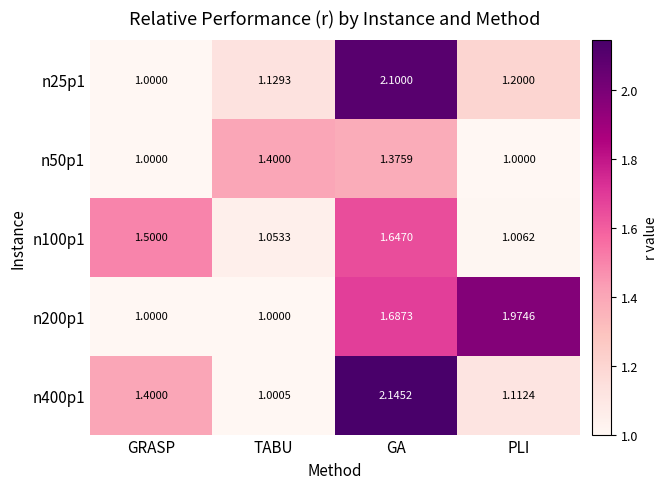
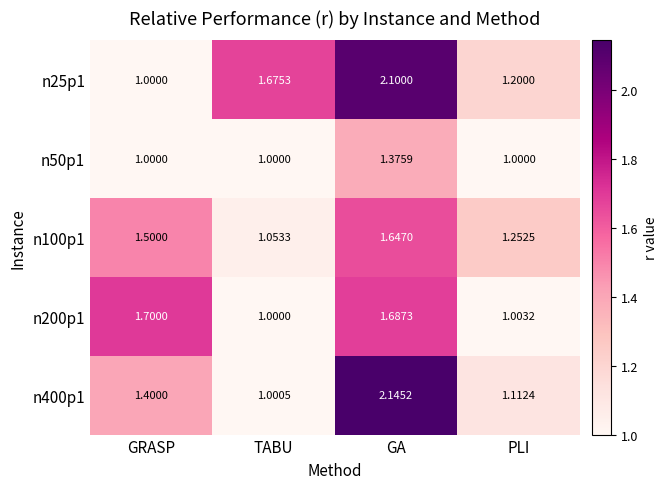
n25p1, TABU: 1.1293 -> 1.6753
n50p1, TABU: 1.4000 -> 1.0000
n100p1, PLI: 1.0062 -> 1.2525
n200p1, GRASP: 1.0000 -> 1.7000
n200p1, PLI: 1.9746 -> 1.0032
